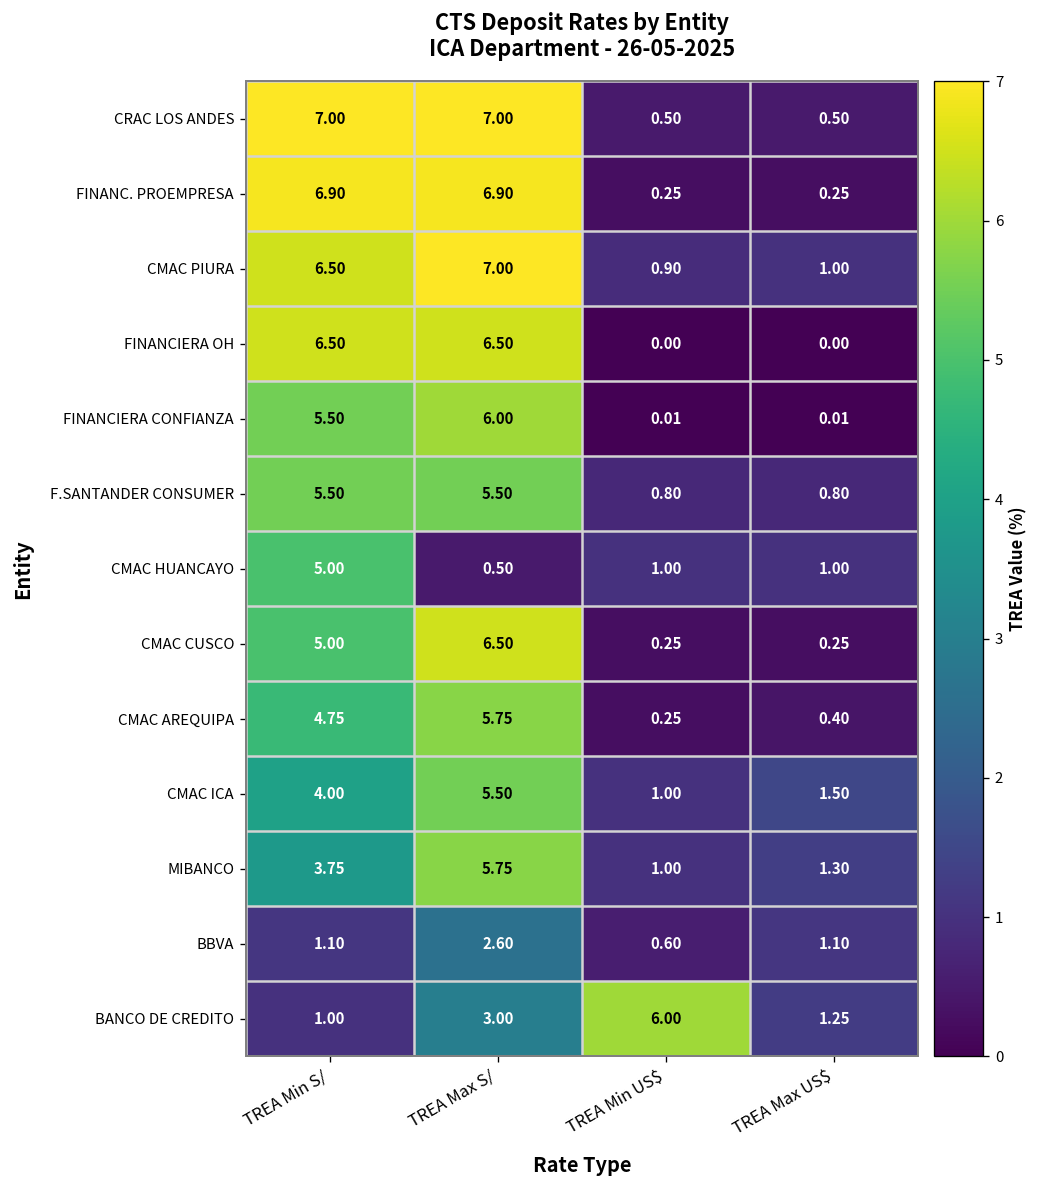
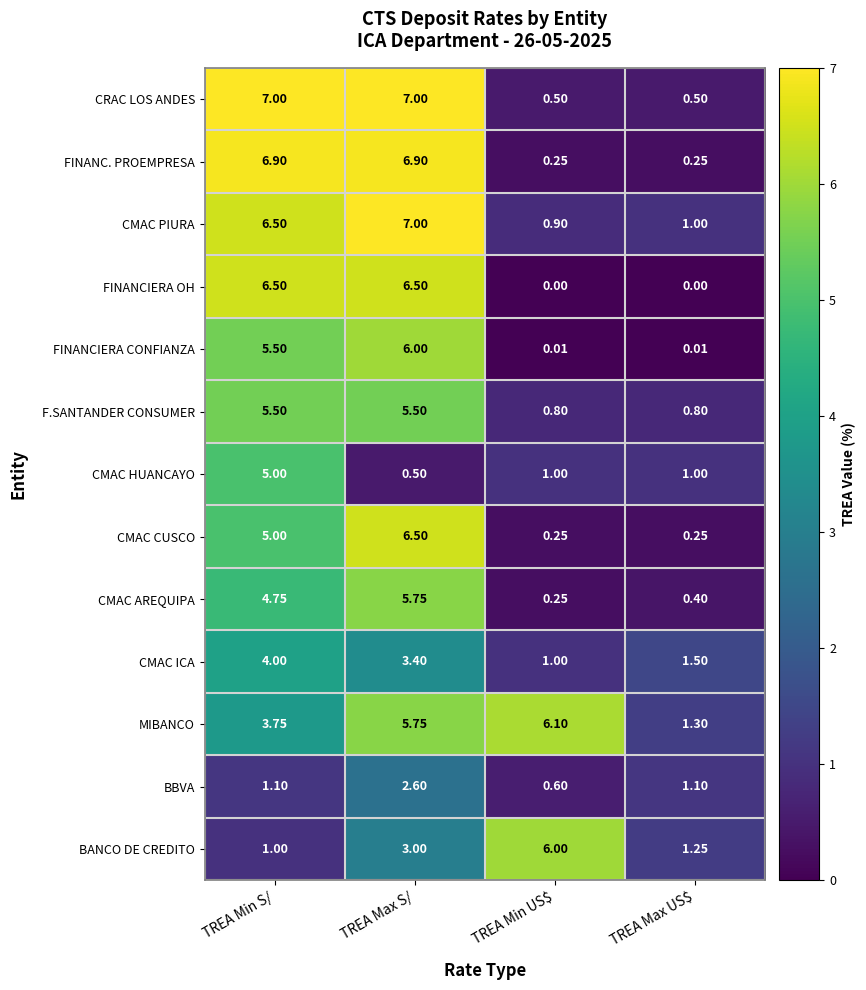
CMAC ICA, TREA Max S/: 5.50 -> 3.40
MIBANCO, TREA Min US$: 1.00 -> 6.10
